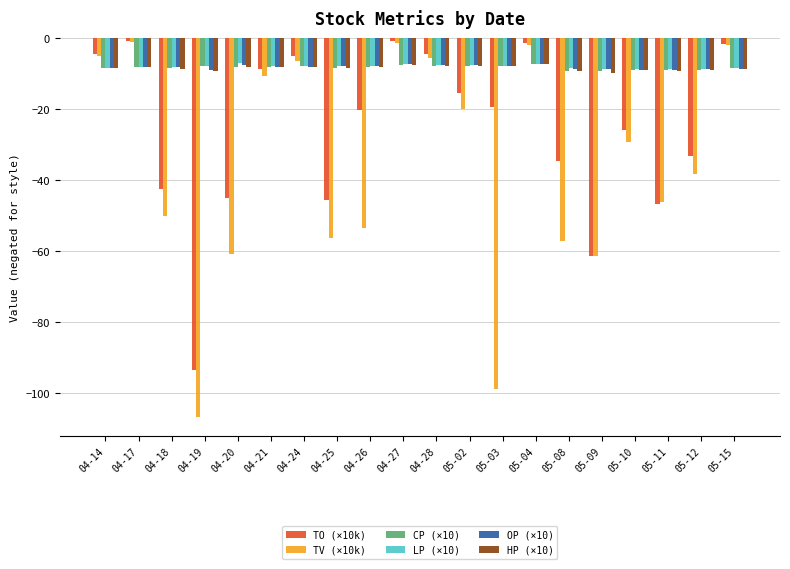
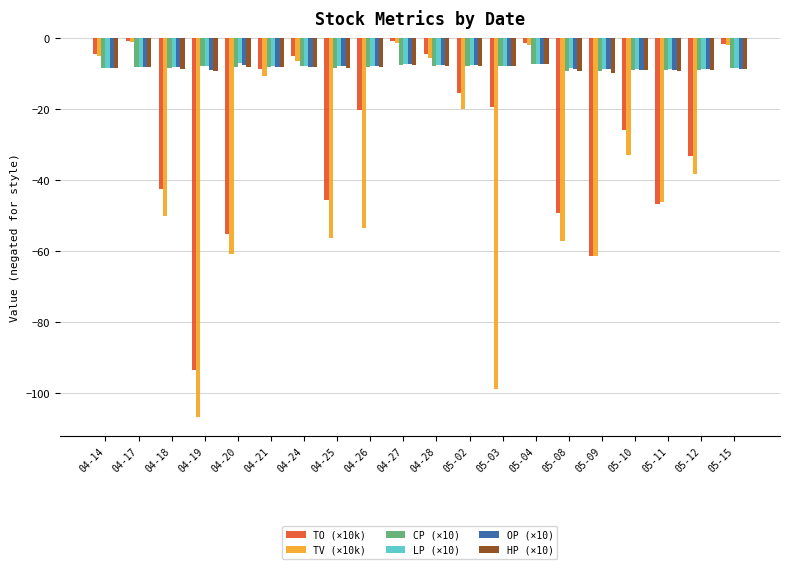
TO (×10k), 04-20: -45 -> -55
TO (×10k), 05-08: -35 -> -49
TV (×10k), 05-10: -29 -> -33
